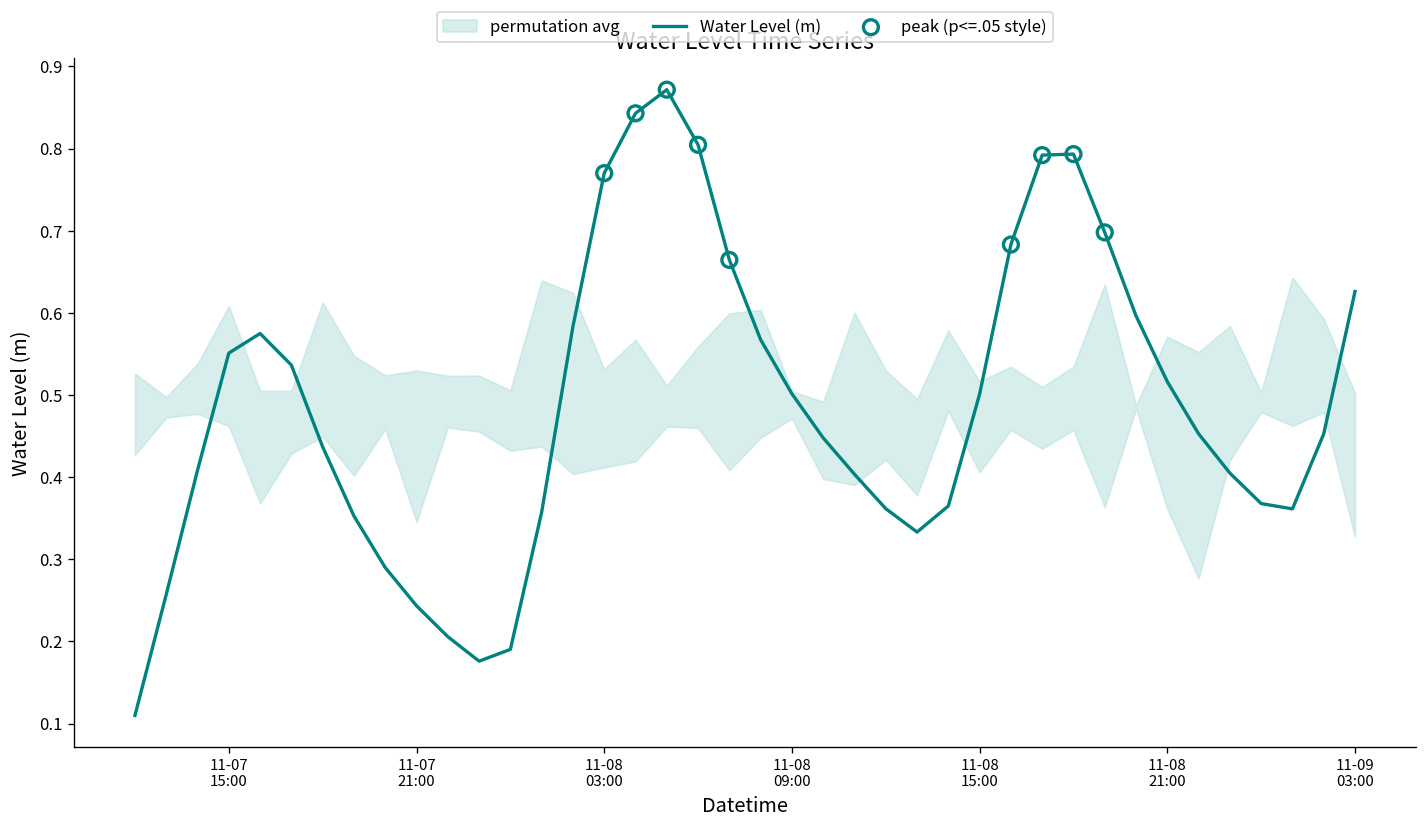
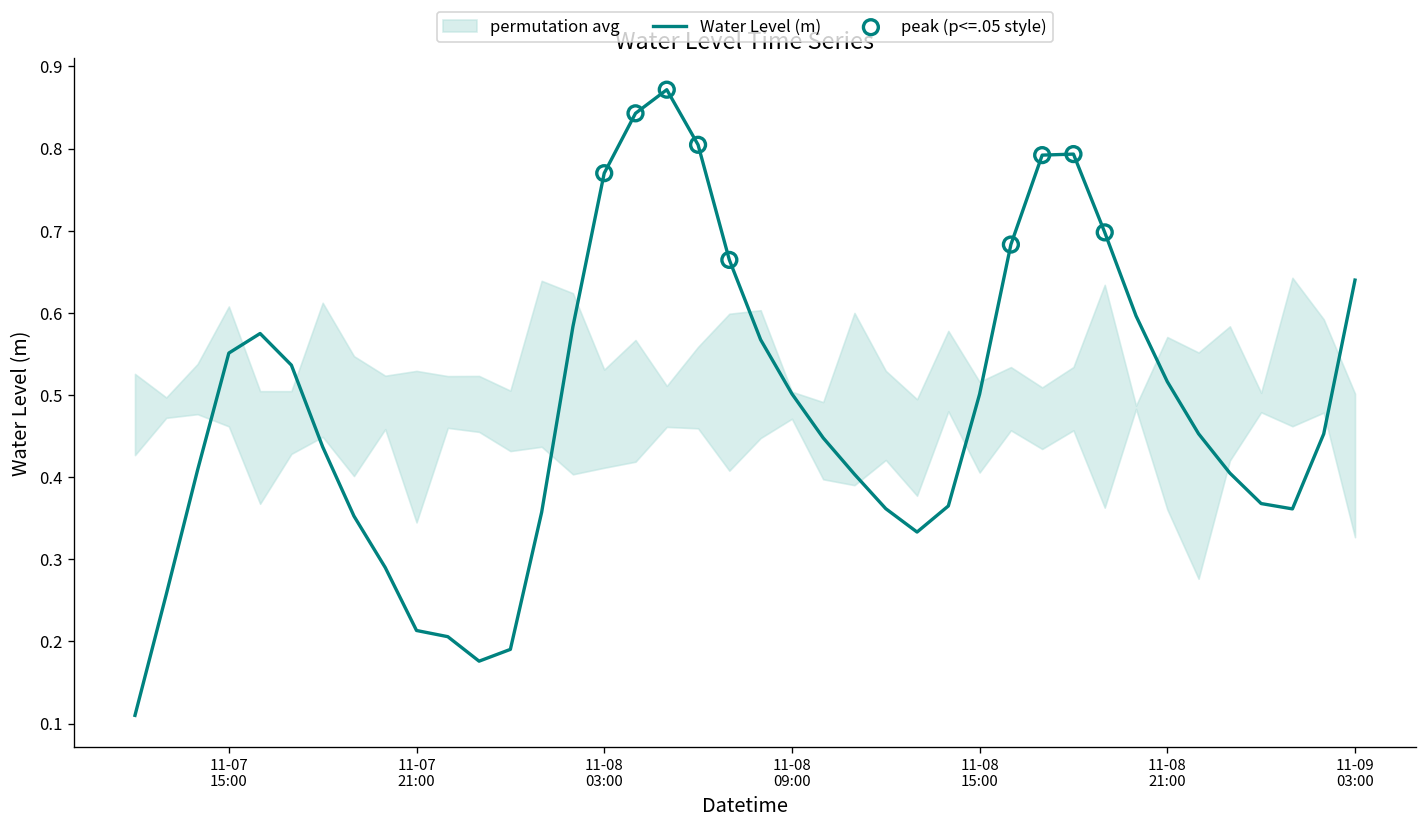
Water Level (m), 11-07 21:00: 0.24 -> 0.21
Water Level (m), 11-09 03:00: 0.63 -> 0.64
